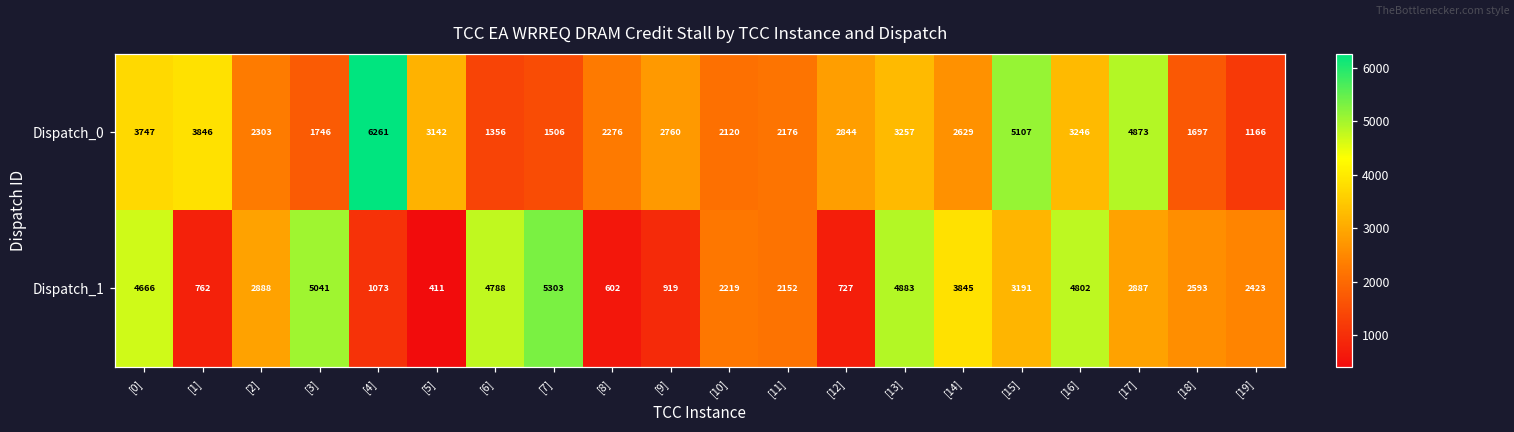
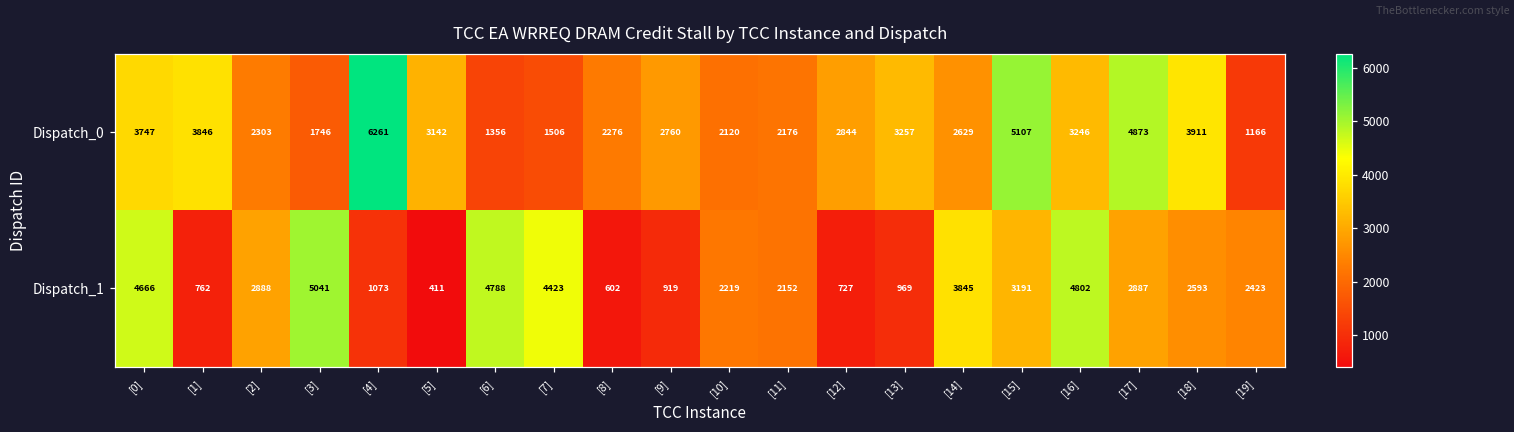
Dispatch_0, [18]: 1697 -> 3911
Dispatch_1, [7]: 5303 -> 4423
Dispatch_1, [13]: 4883 -> 969
